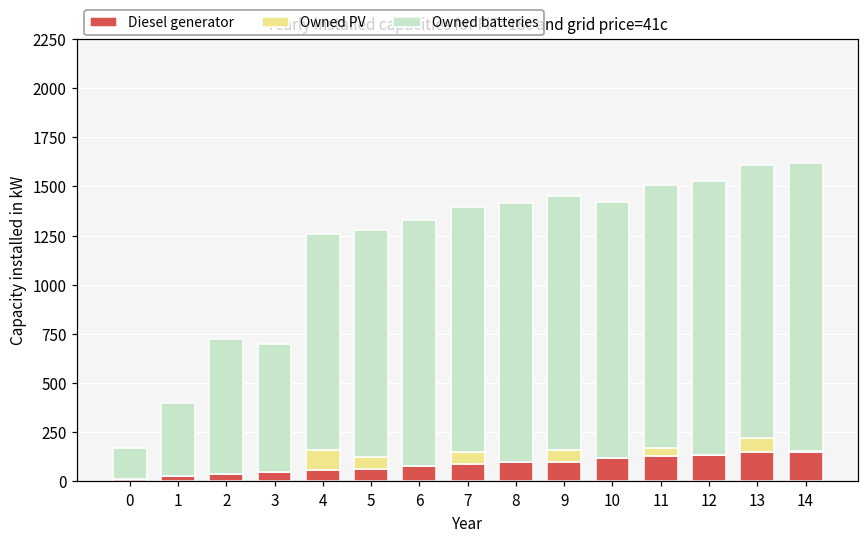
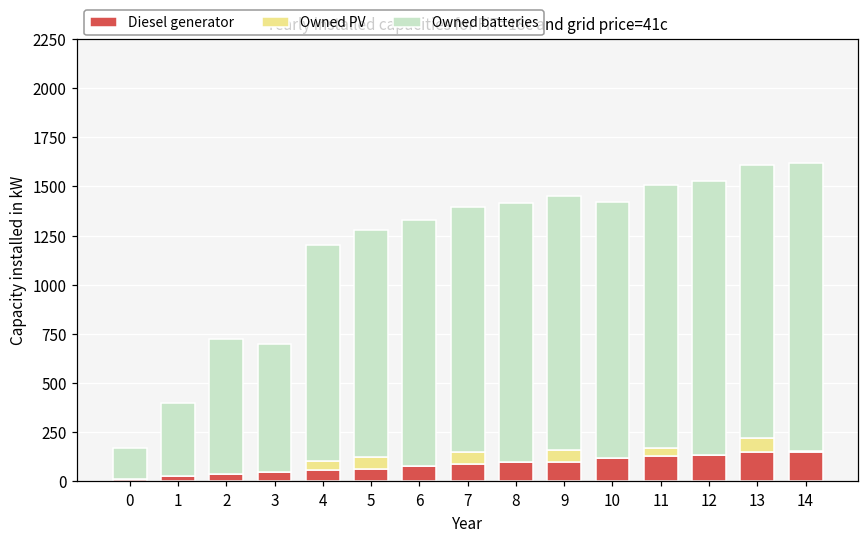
Owned PV, 4: 100 -> 50
